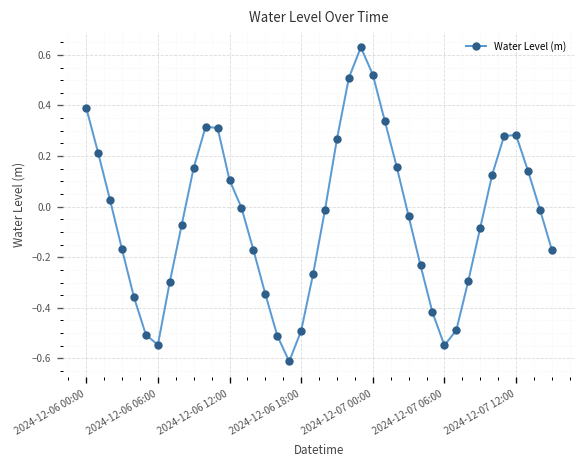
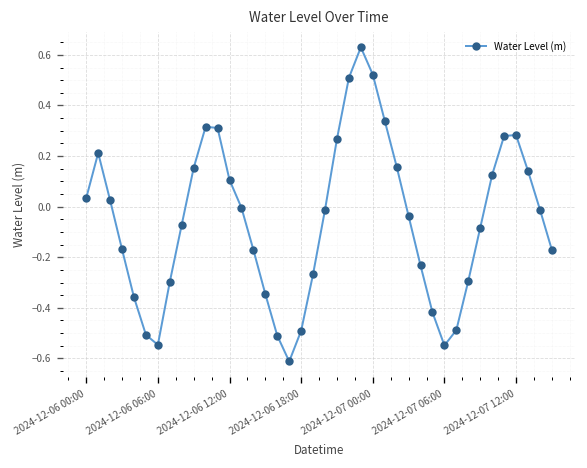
2024-12-06 00:00: 0.39 -> 0.03
